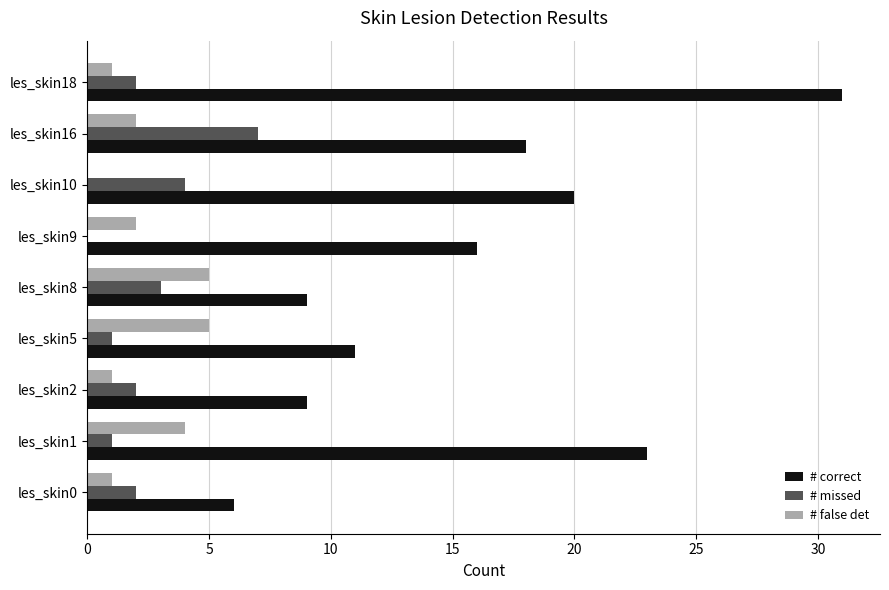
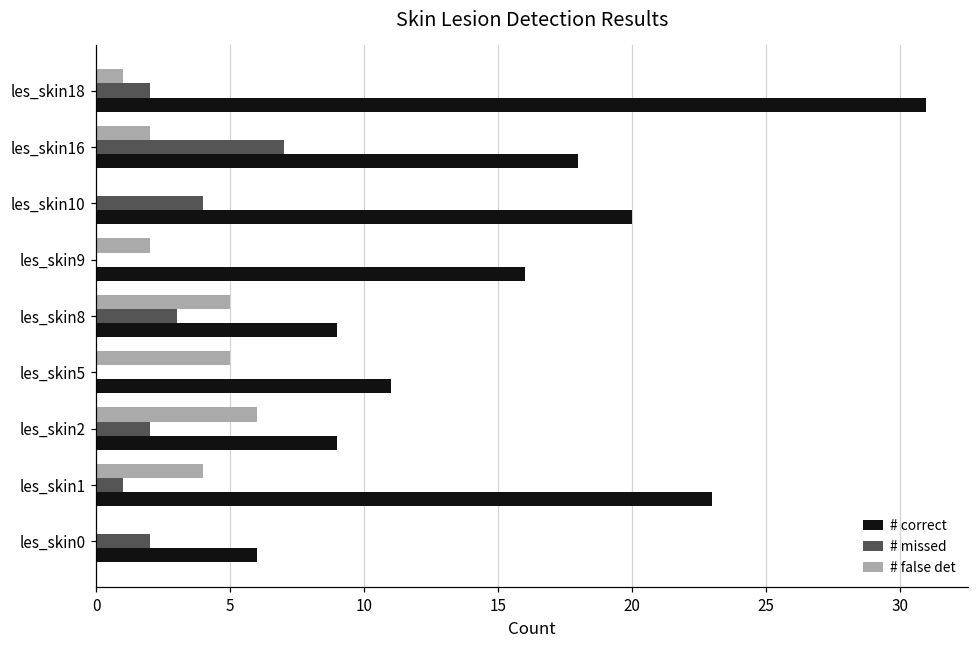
# missed, les_skin5: 1 -> 0
# false det, les_skin2: 1 -> 6
# false det, les_skin0: 1 -> 0
